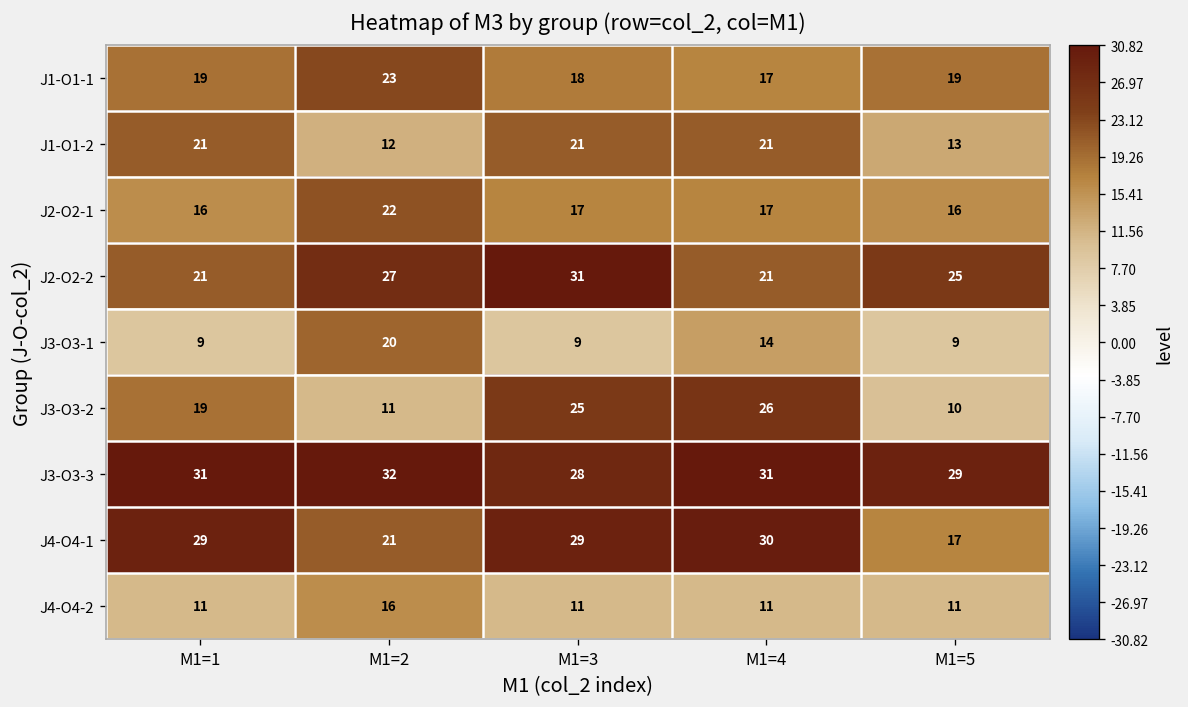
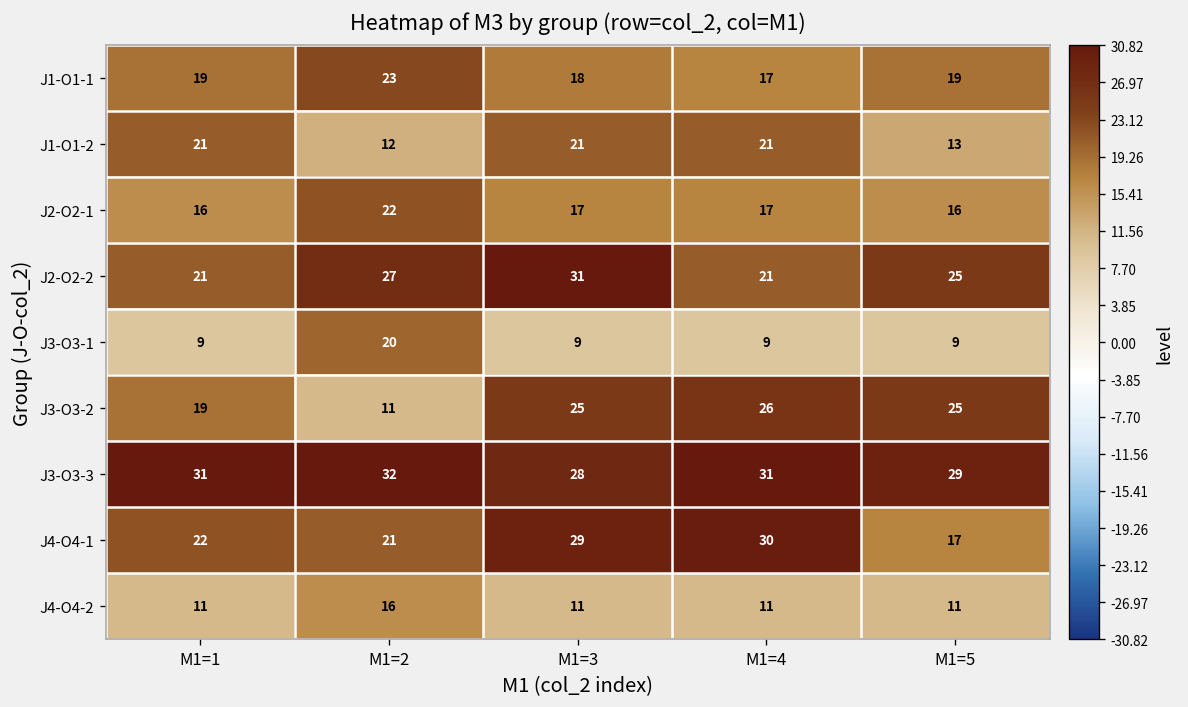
J3-O3-1, M1=4: 14 -> 9
J3-O3-2, M1=5: 10 -> 25
J4-O4-1, M1=1: 29 -> 22
